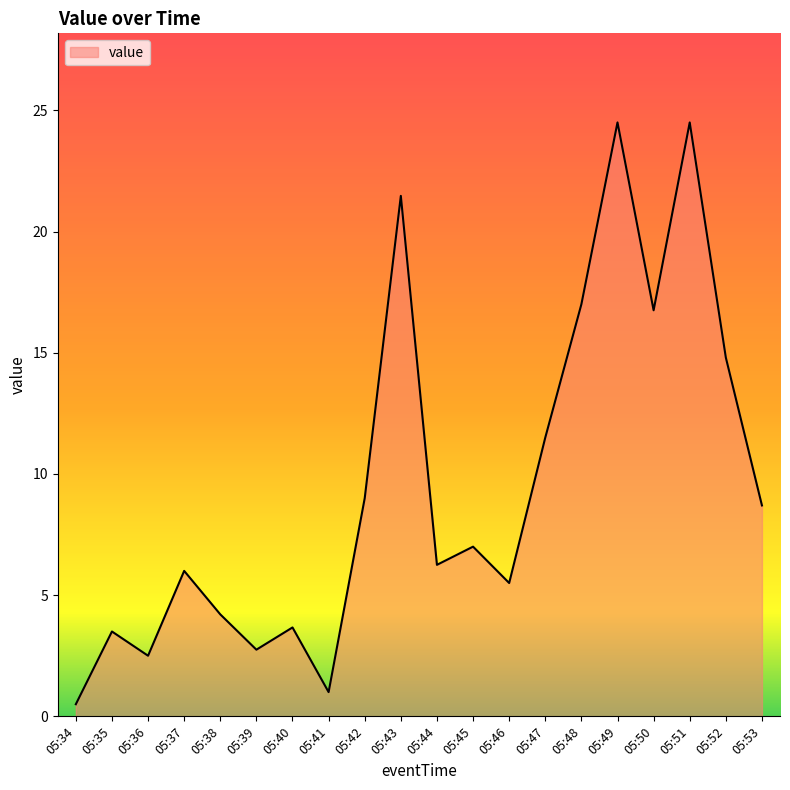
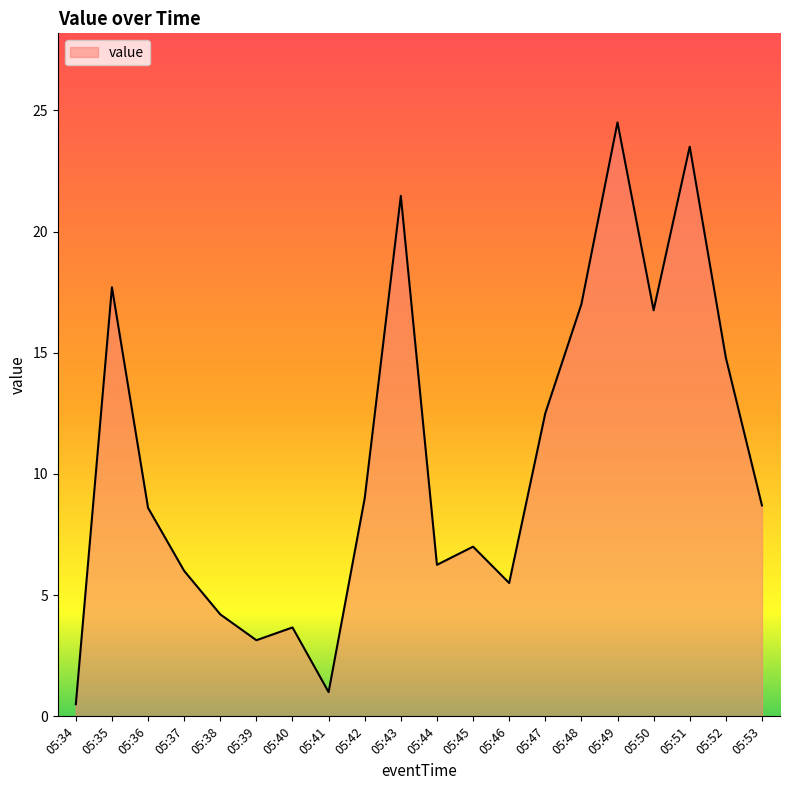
05:35: 3.5 -> 17.7
05:36: 2.5 -> 8.6
05:39: 2.8 -> 3.1
05:47: 11.5 -> 12.5
05:51: 24.5 -> 23.5
